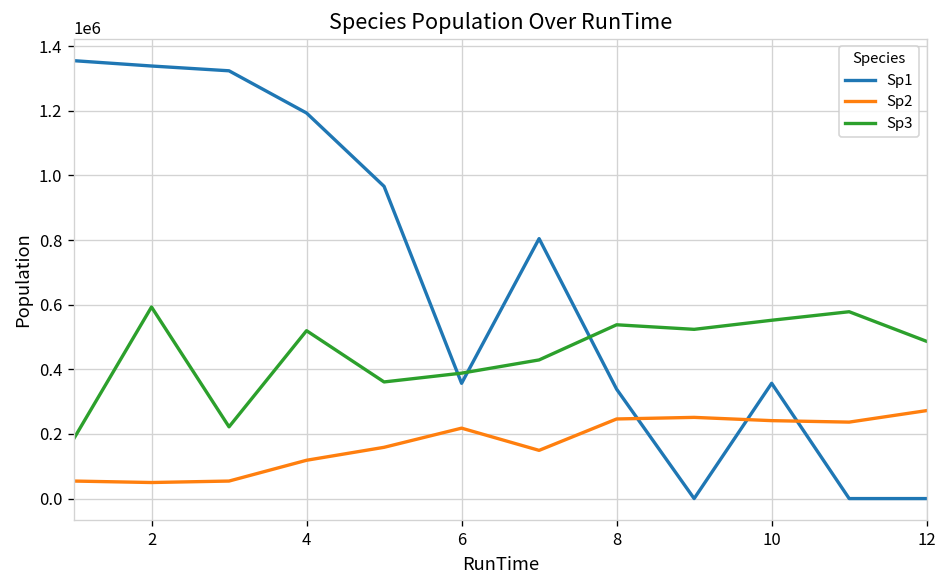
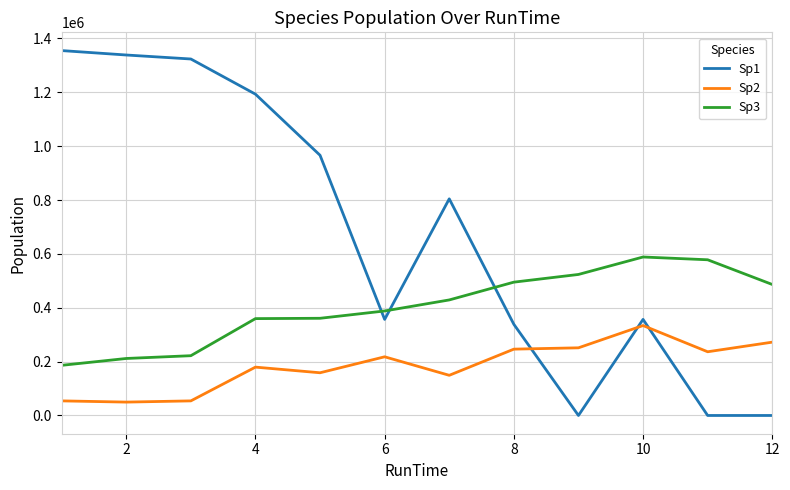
Sp3, 2: 590000 -> 210000
Sp2, 4: 120000 -> 180000
Sp3, 4: 520000 -> 360000
Sp3, 8: 540000 -> 500000
Sp2, 10: 240000 -> 330000
Sp3, 10: 550000 -> 590000
